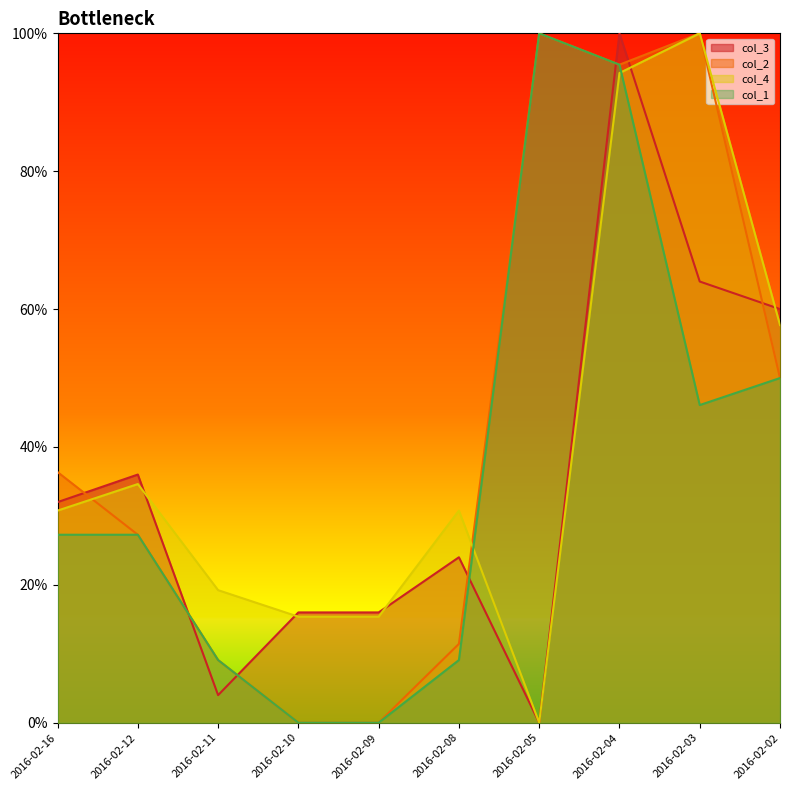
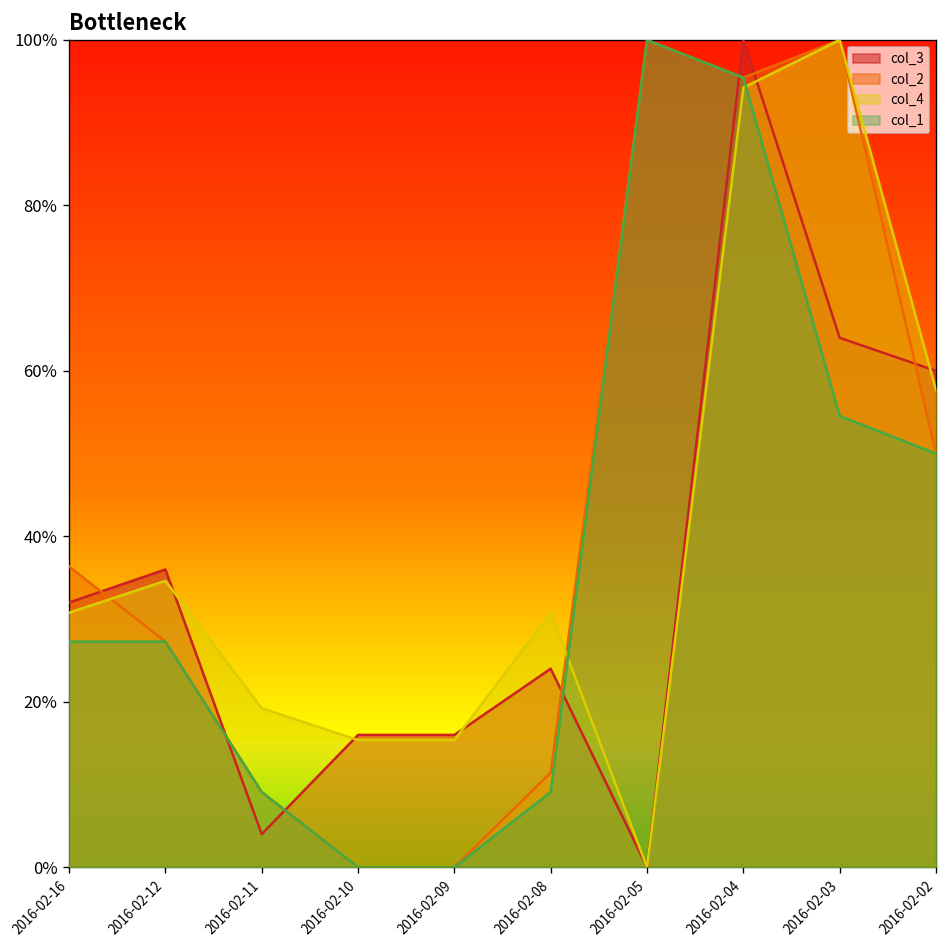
col_1, 2016-02-03: 46% -> 55%
